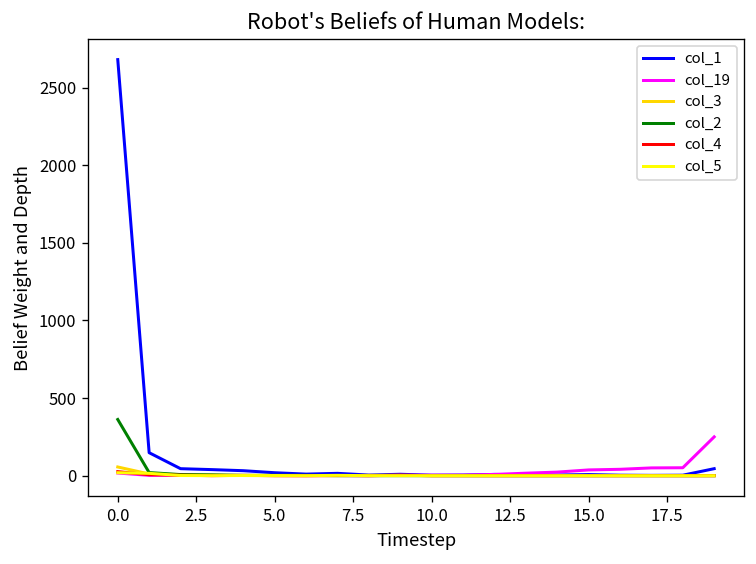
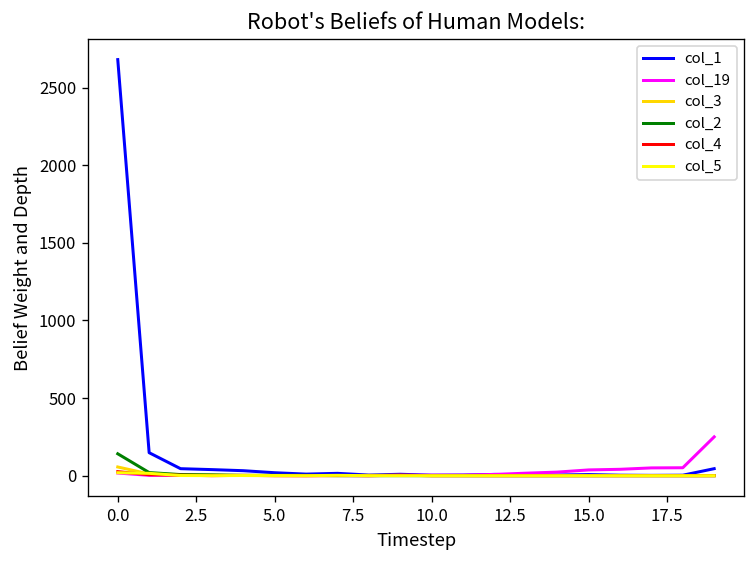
col_2, 0.0: 360 -> 140
